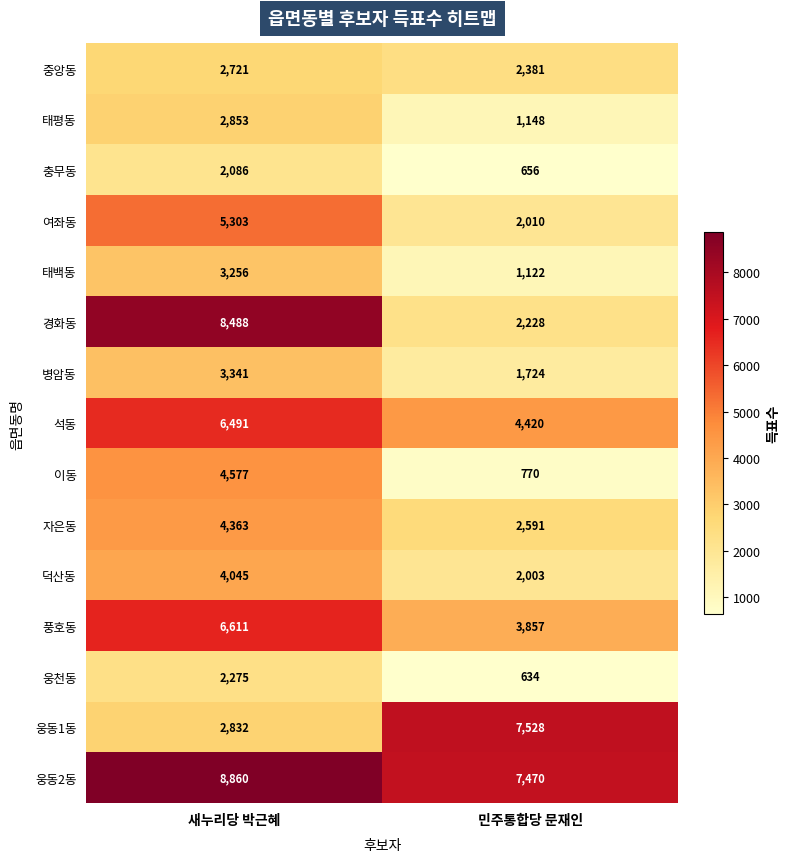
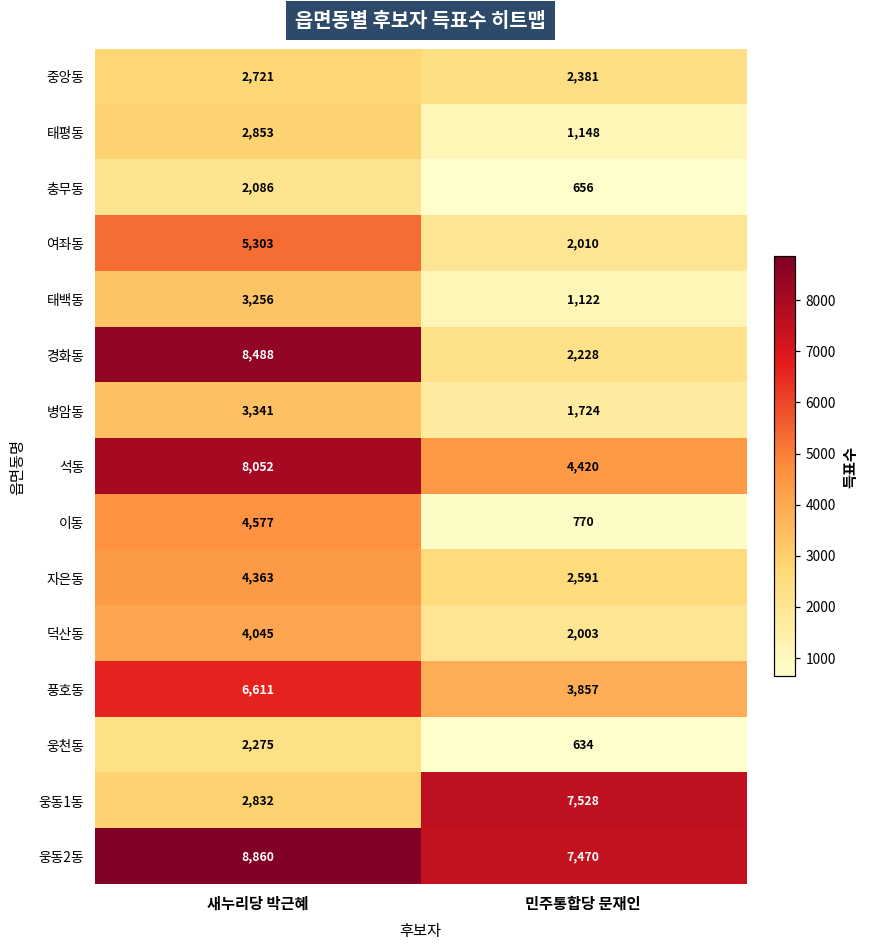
석동, 새누리당 박근혜: 6,491 -> 8,052
